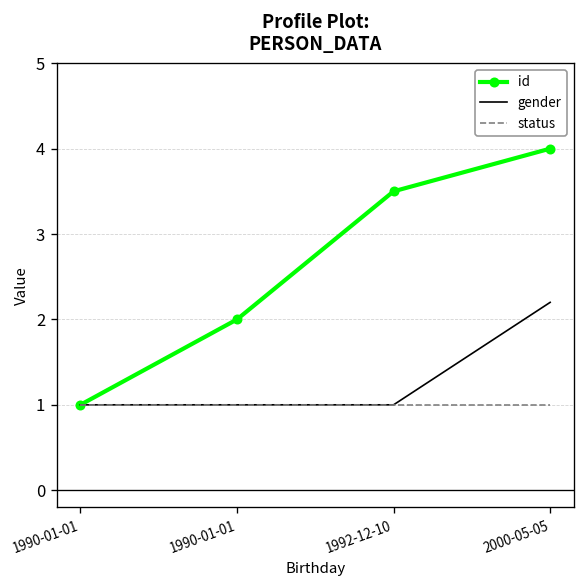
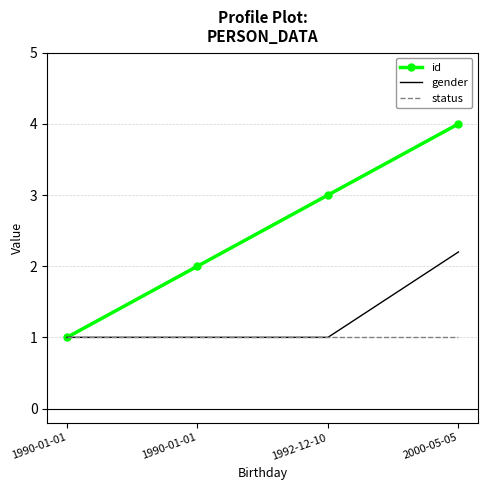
id, 1992-12-10: 3.5 -> 3.0
